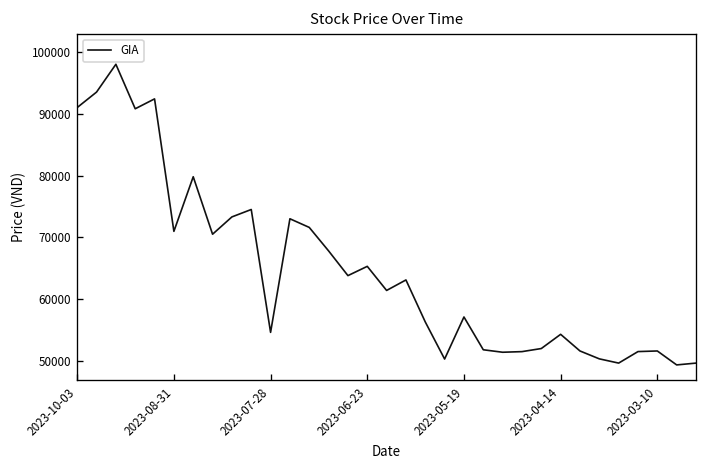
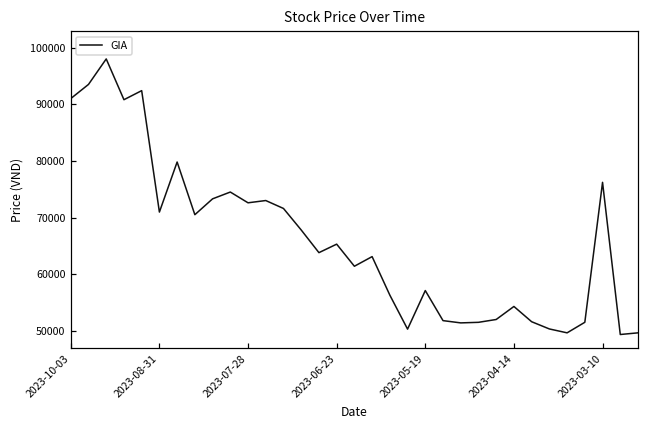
2023-07-28: 55000 -> 73000
2023-03-10: 52000 -> 76000
